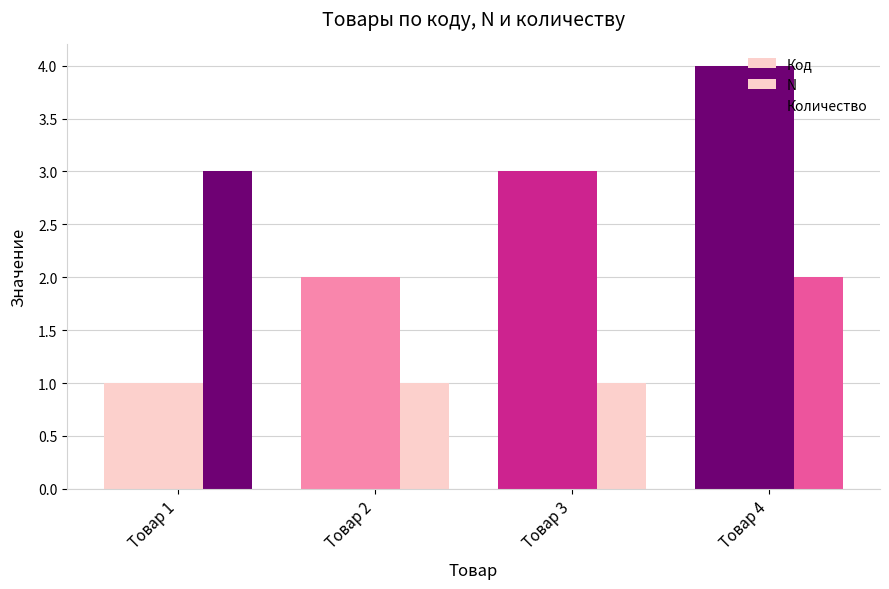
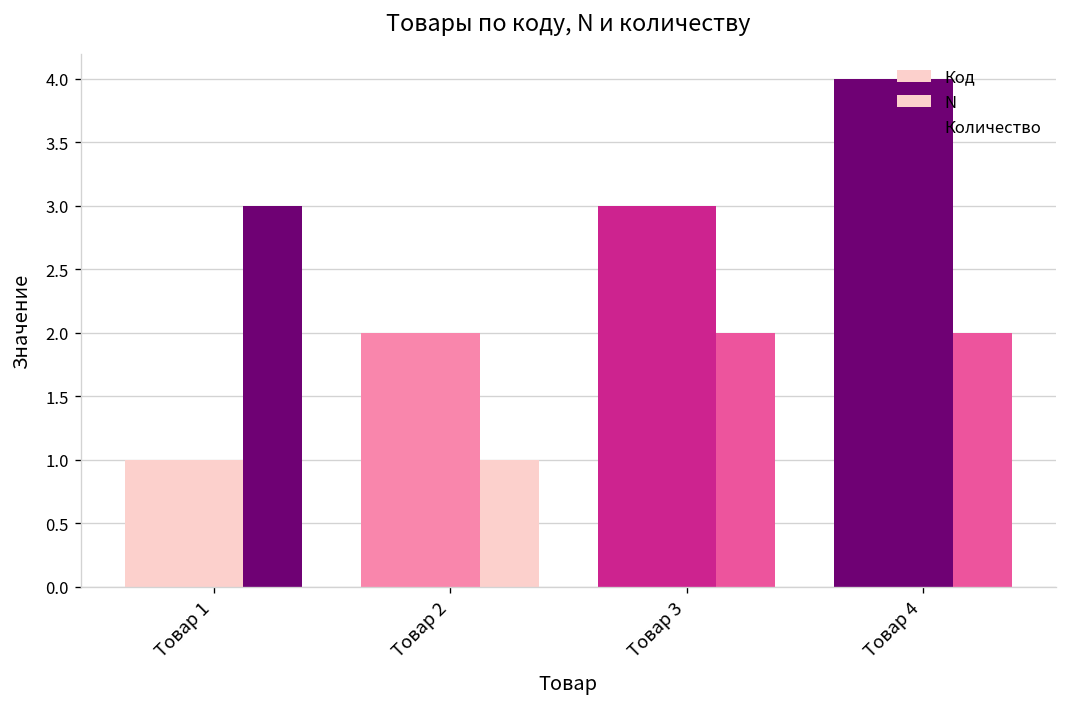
Количество, Товар 3: 1 -> 2
